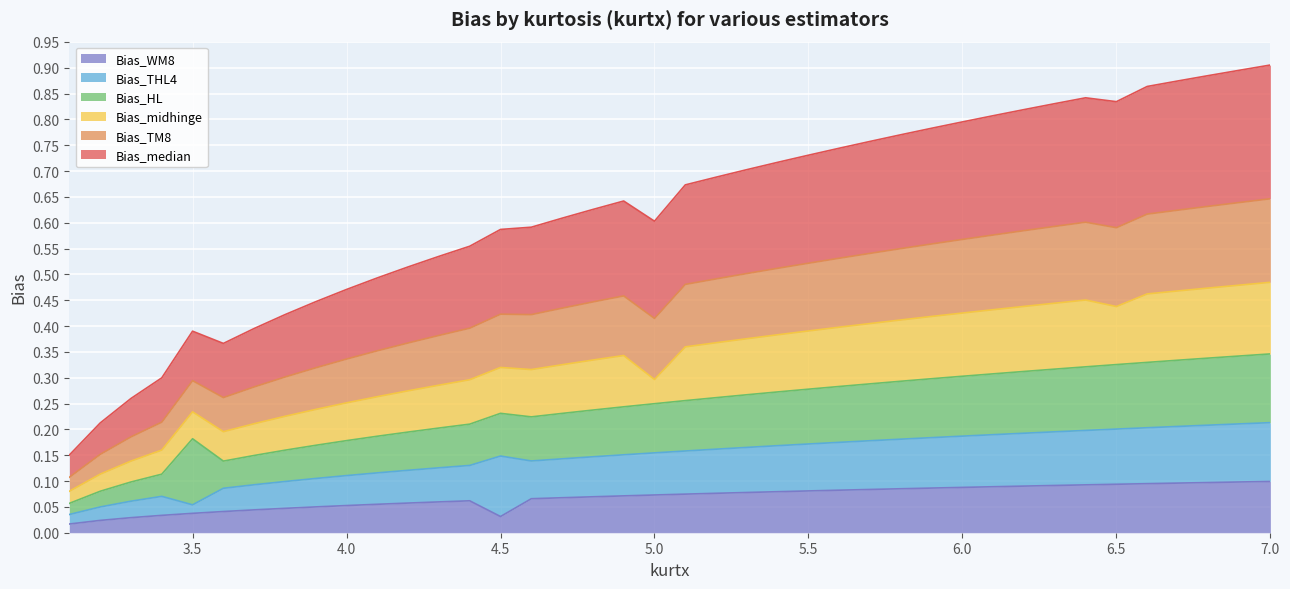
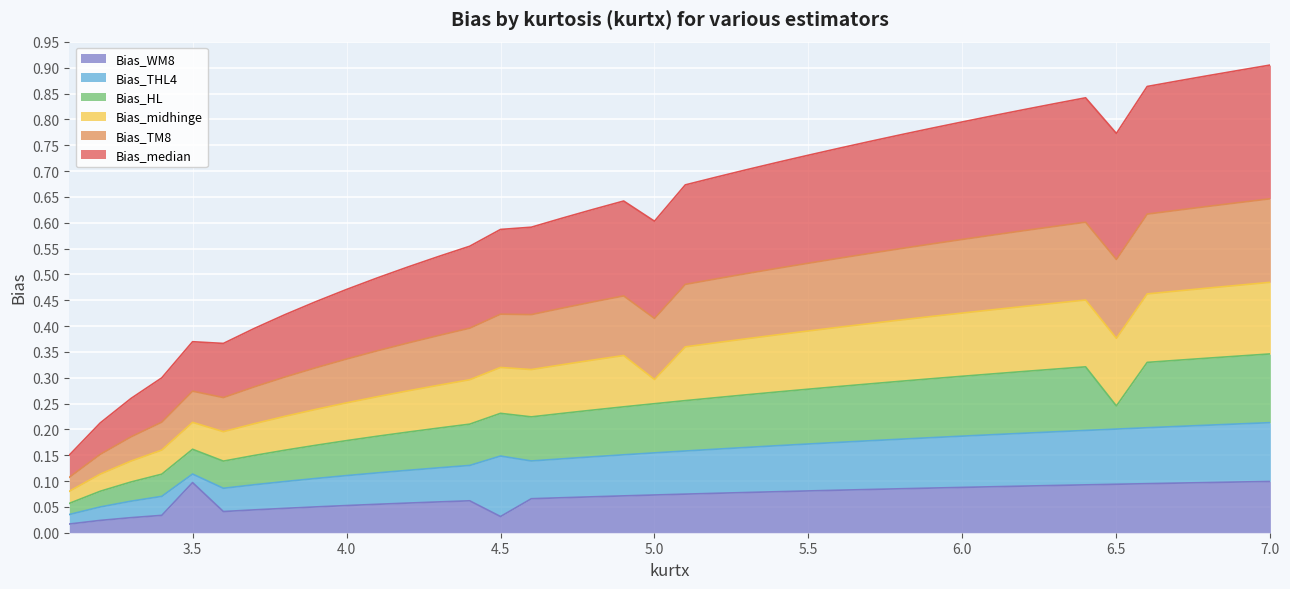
Bias_WM8, 3.5: 0.04 -> 0.10
Bias_HL, 3.5: 0.13 -> 0.05
Bias_HL, 6.5: 0.12 -> 0.04
Bias_midhinge, 6.5: 0.11 -> 0.13
